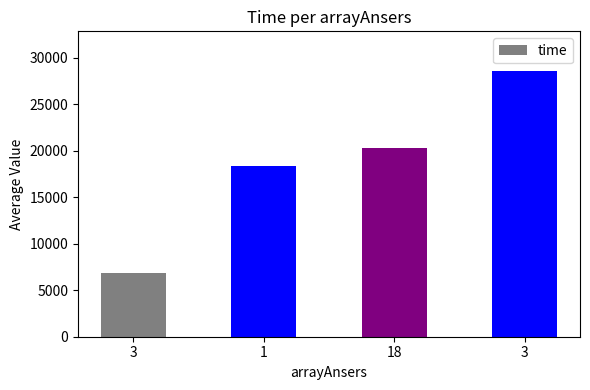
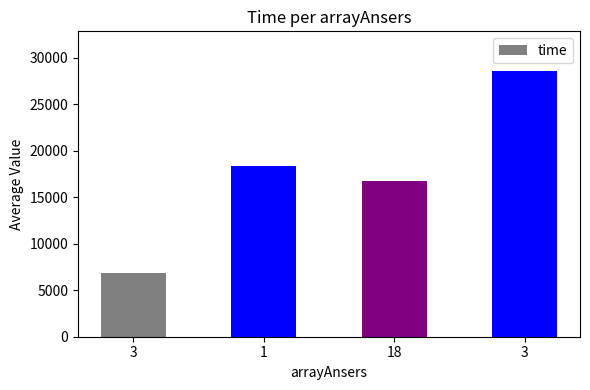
18: 20000 -> 17000
